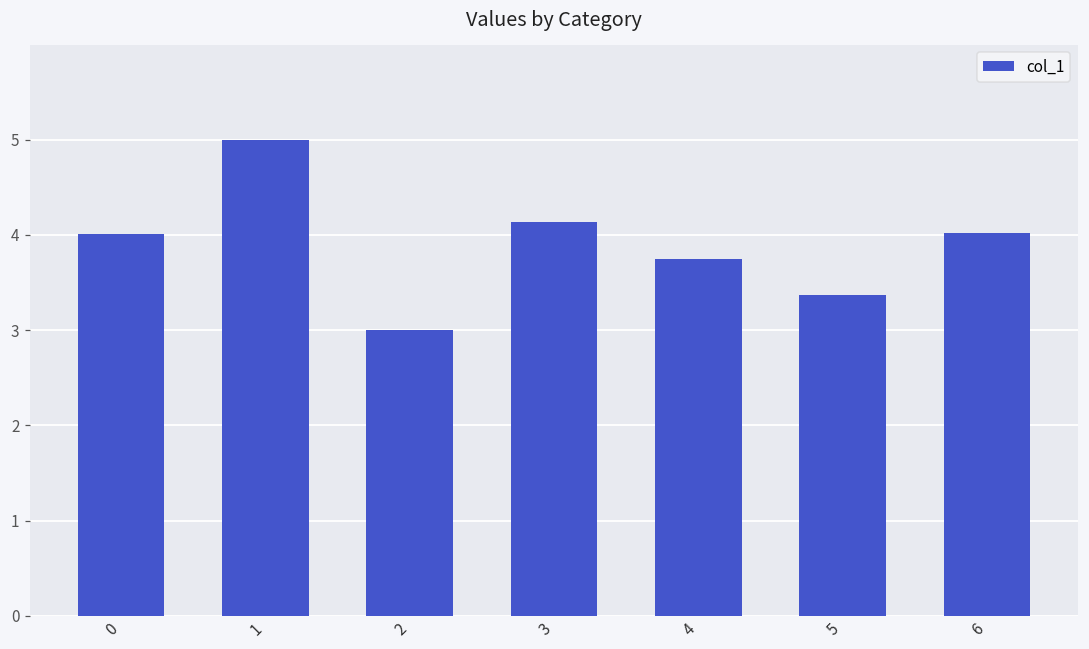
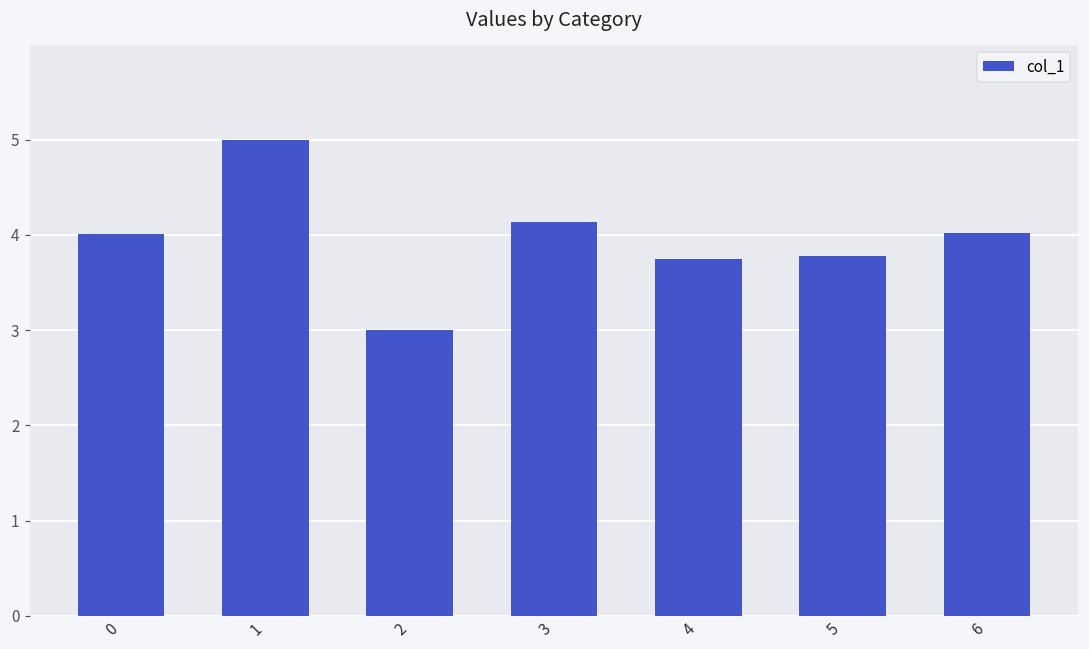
5: 3.4 -> 3.8
